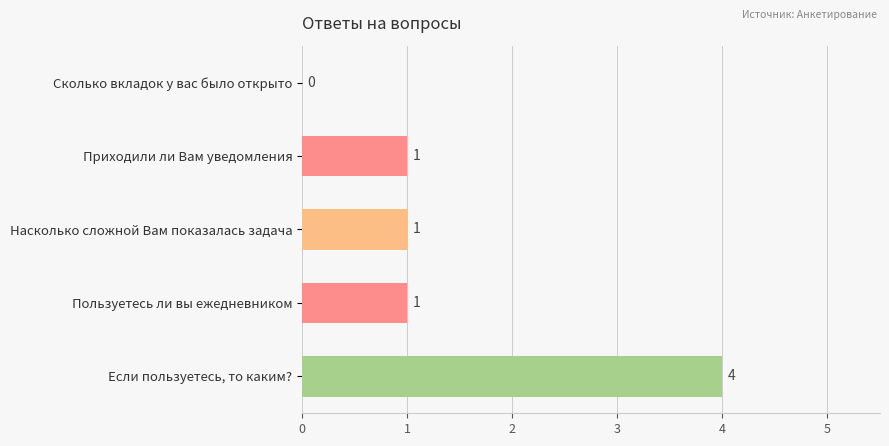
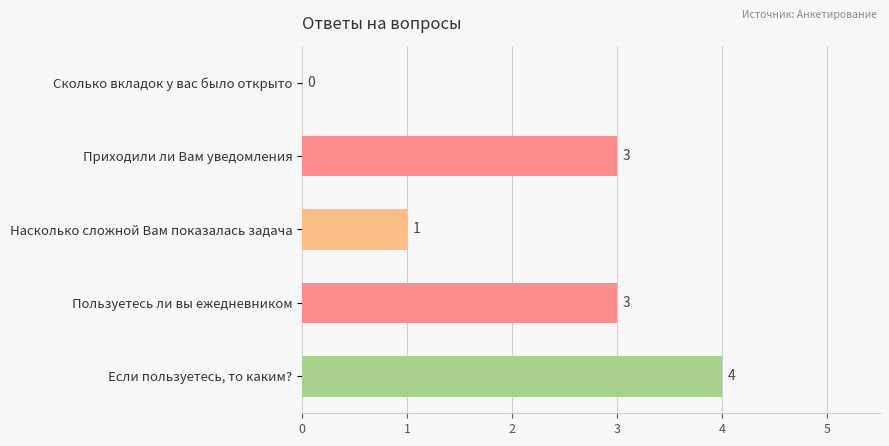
Приходили ли Вам уведомления: 1 -> 3
Пользуетесь ли вы ежедневником: 1 -> 3
